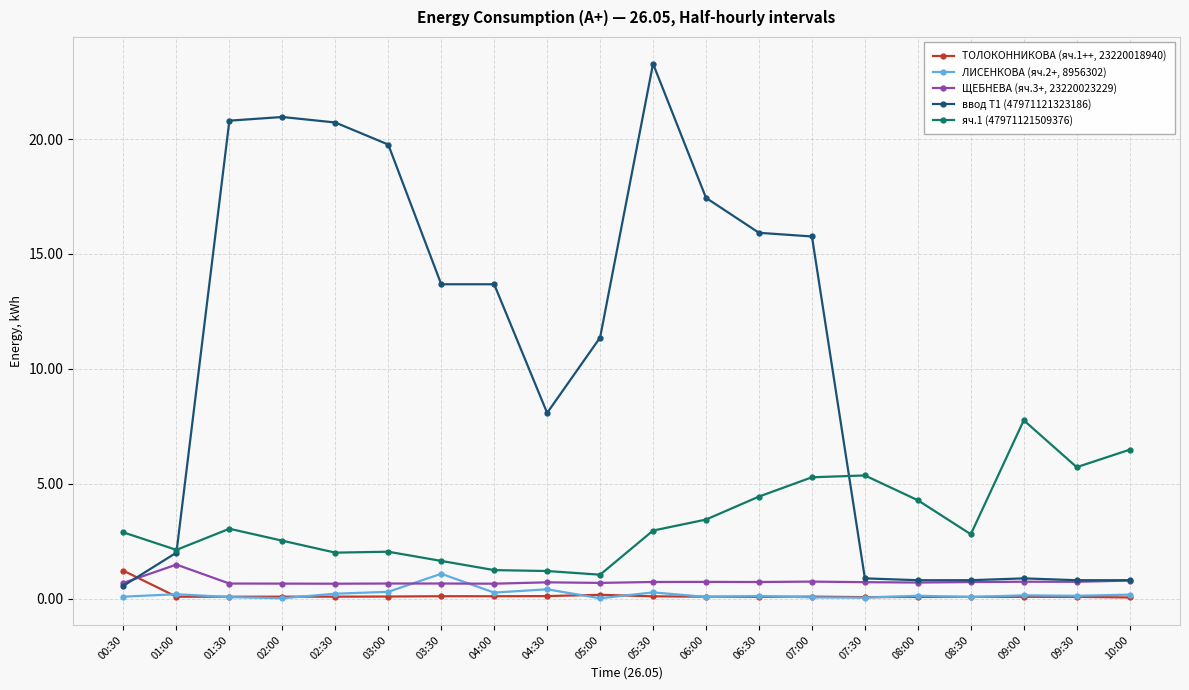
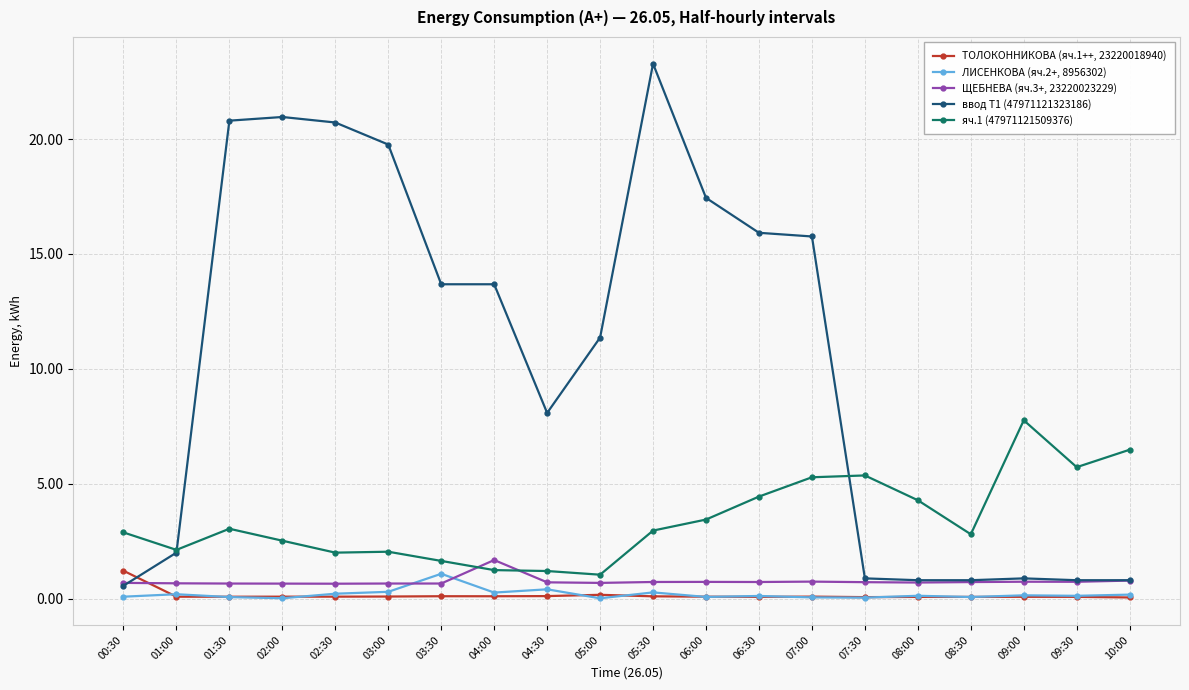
ЩЕБНЕВА (яч.3+, 23220023229), 01:00: 1.5 -> 0.7
ЩЕБНЕВА (яч.3+, 23220023229), 04:00: 0.6 -> 1.7
